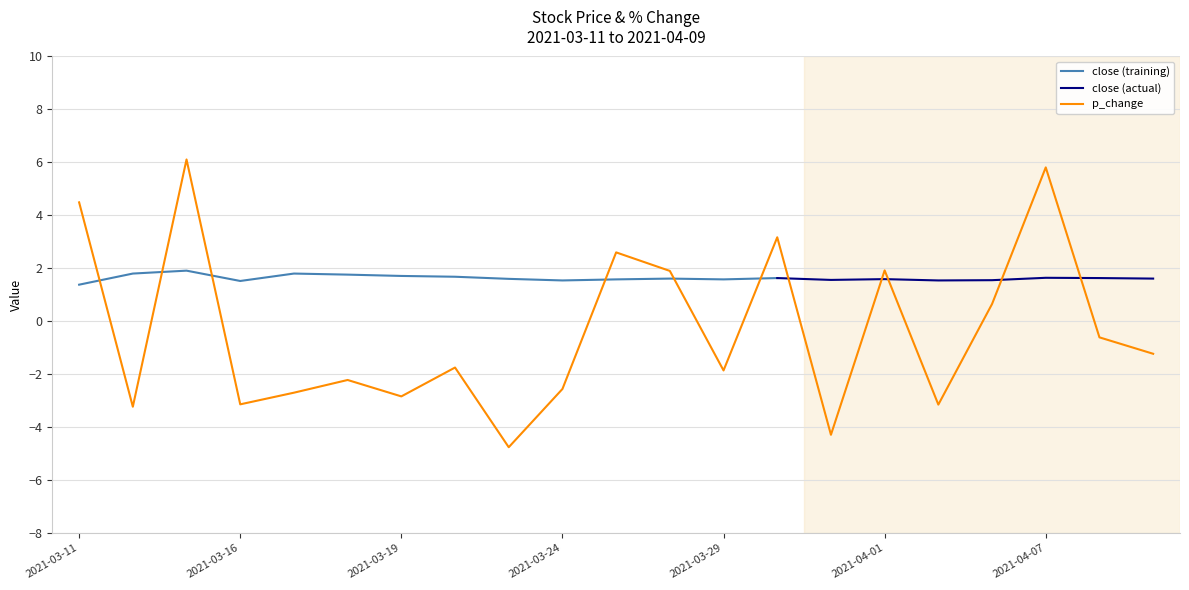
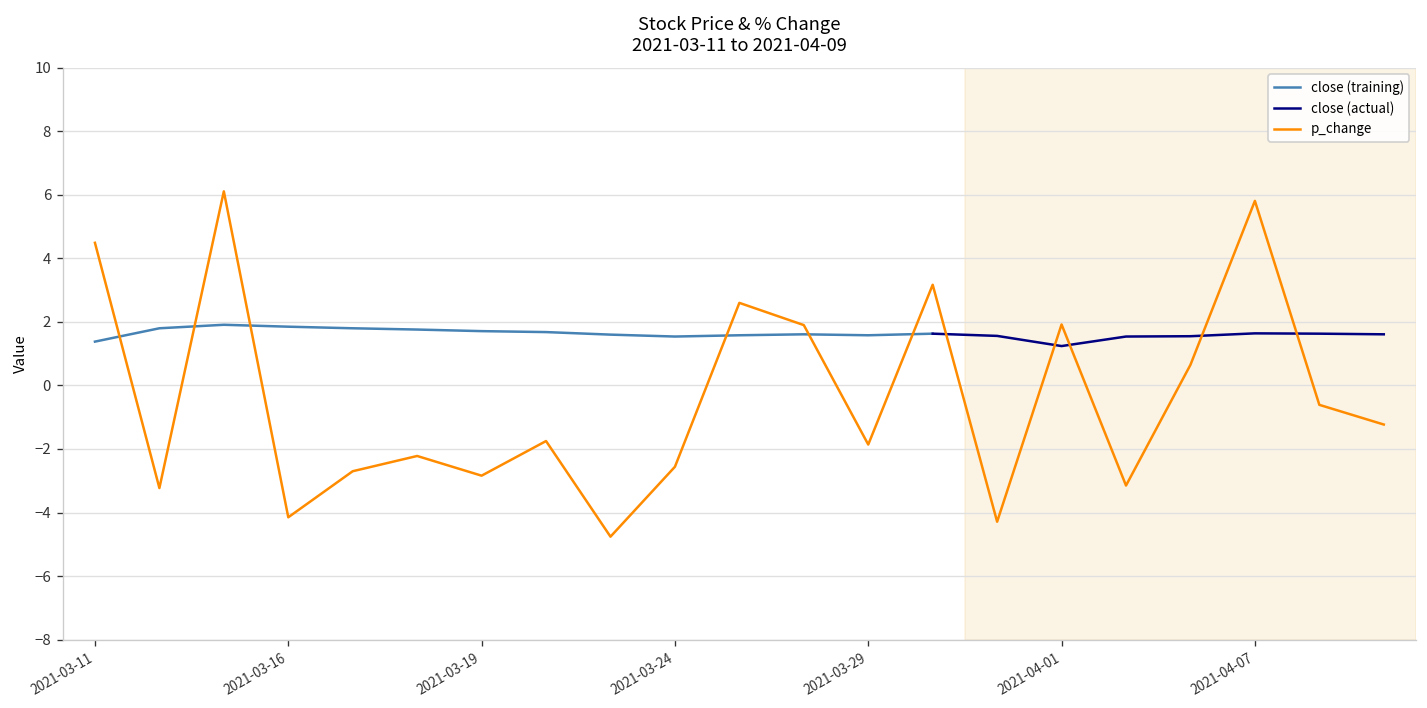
close (training), 2021-03-16: 1.5 -> 1.9
p_change, 2021-03-16: -3.1 -> -4.2
close (actual), 2021-04-01: 1.6 -> 1.2
